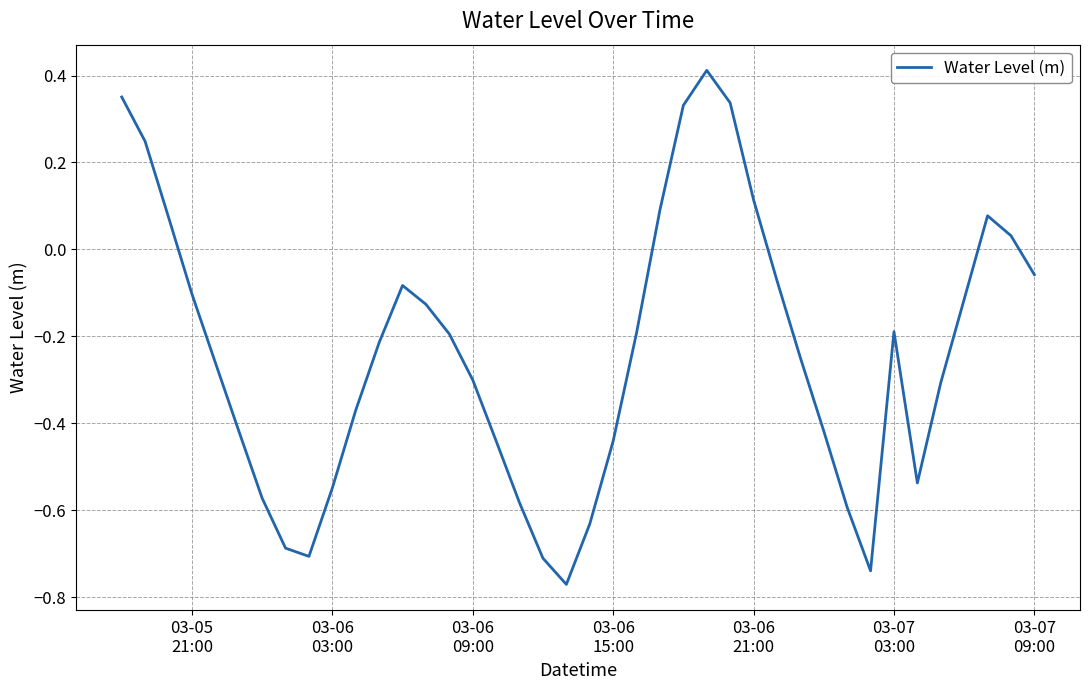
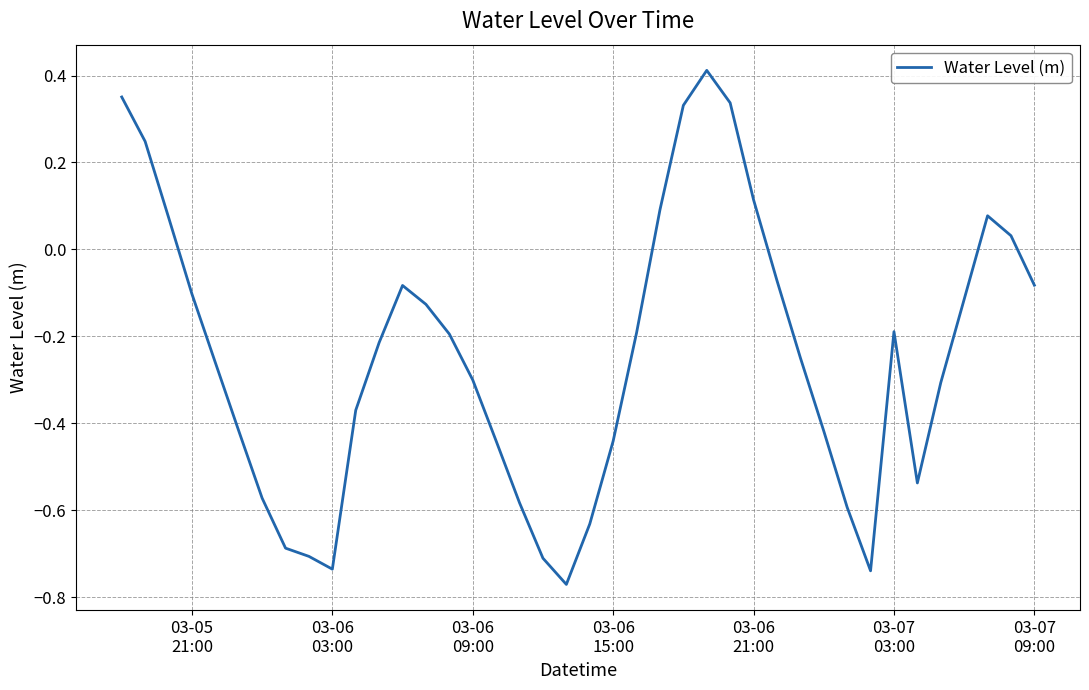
03-06 03:00: -0.55 -> -0.74
03-07 09:00: -0.06 -> -0.08
